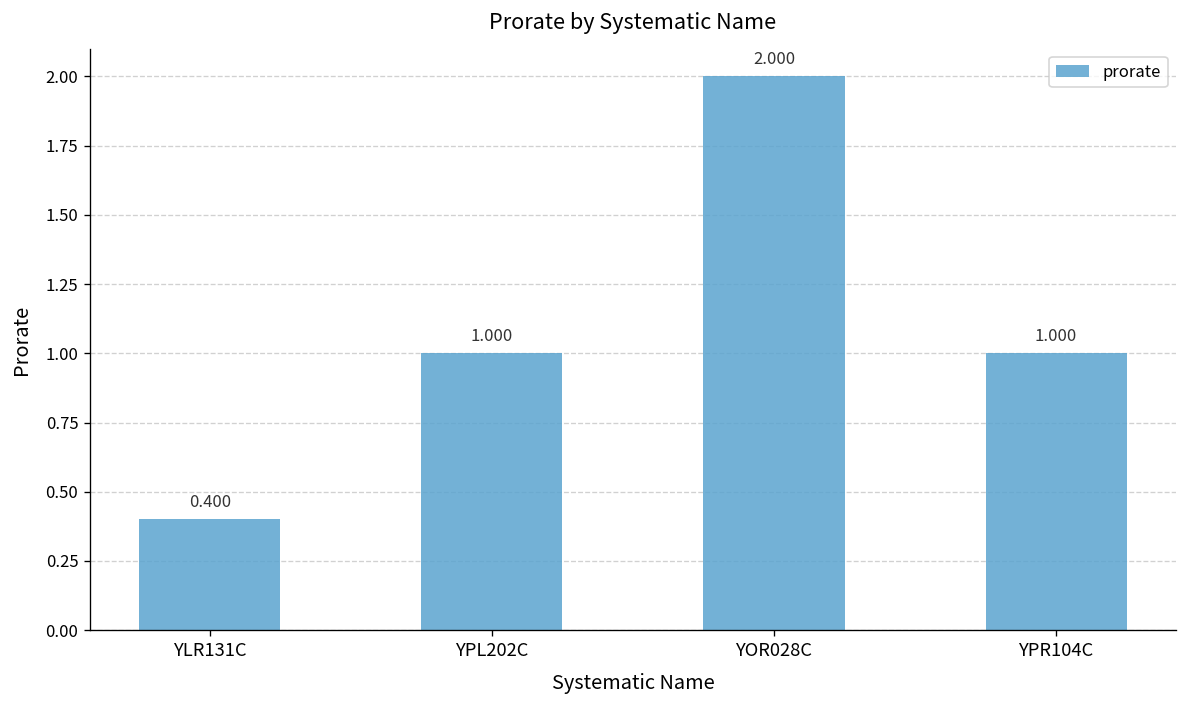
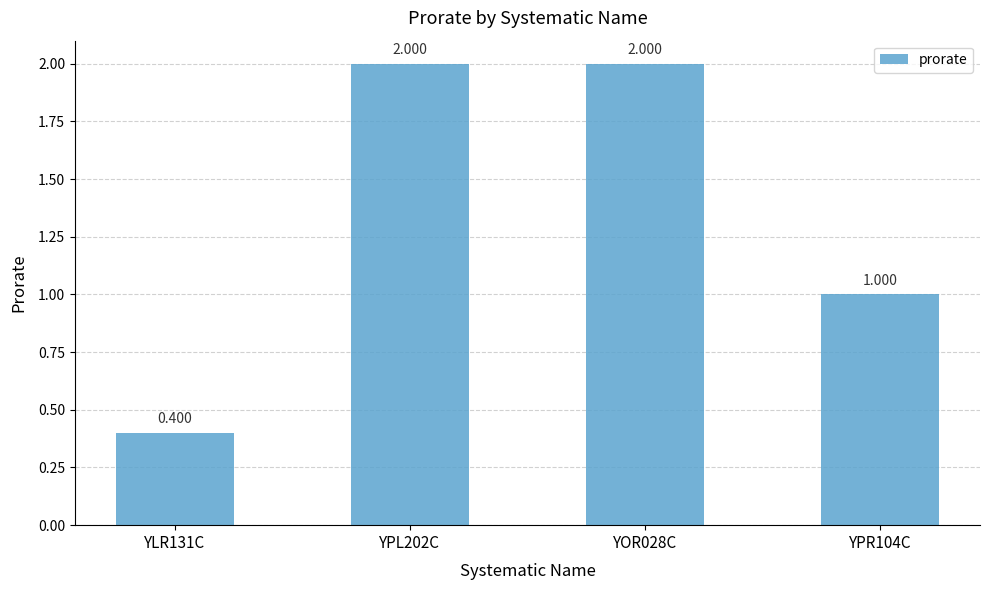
YPL202C: 1.000 -> 2.000
